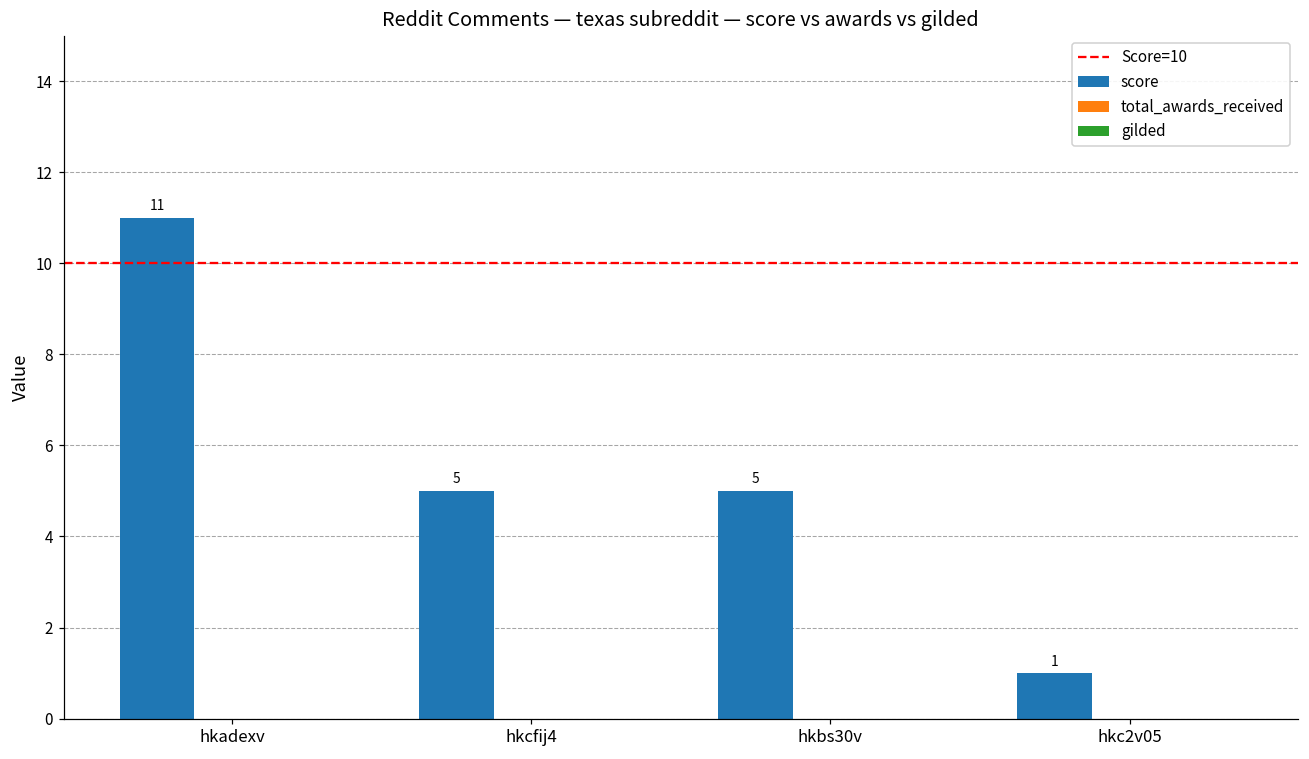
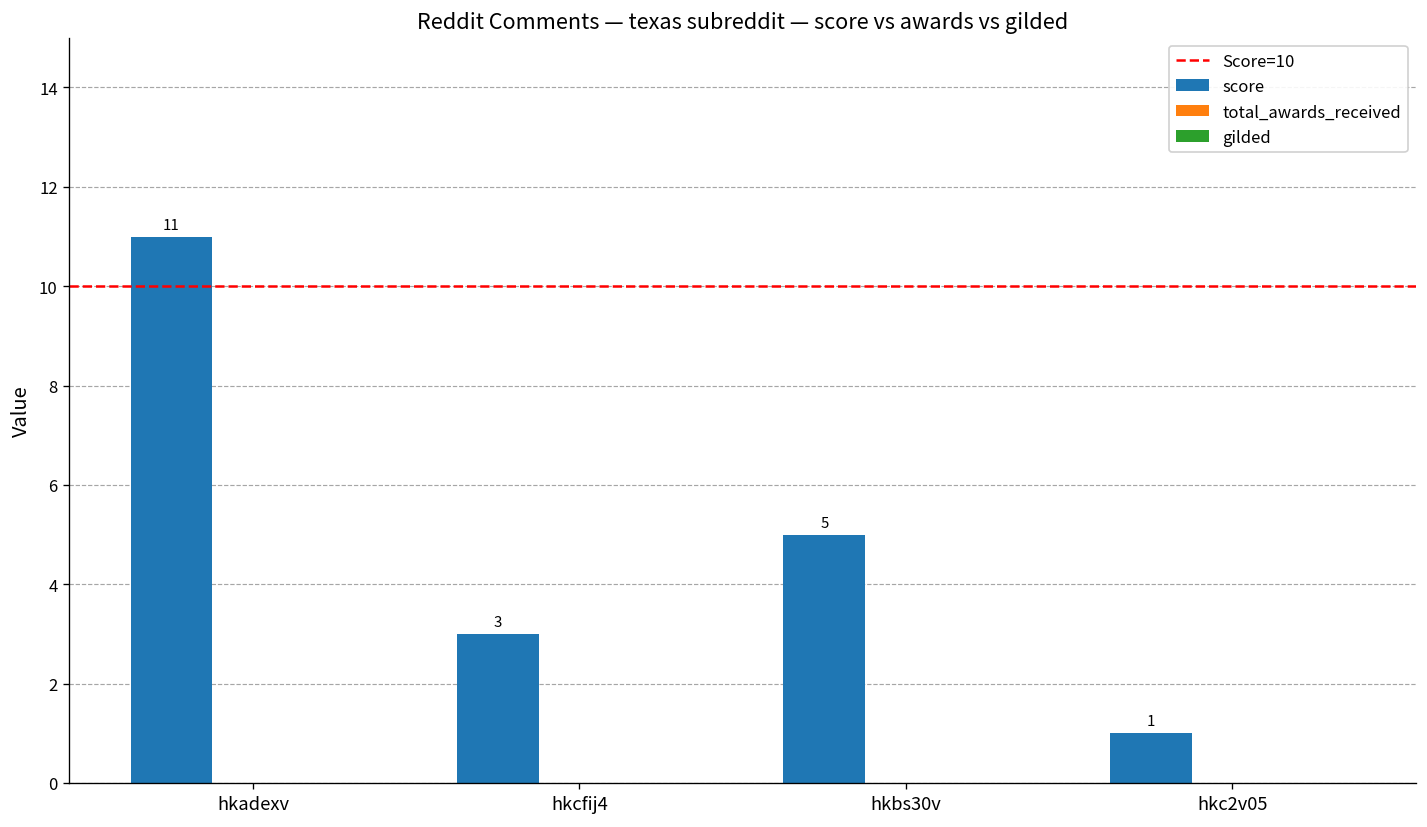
score, hkcfij4: 5 -> 3
